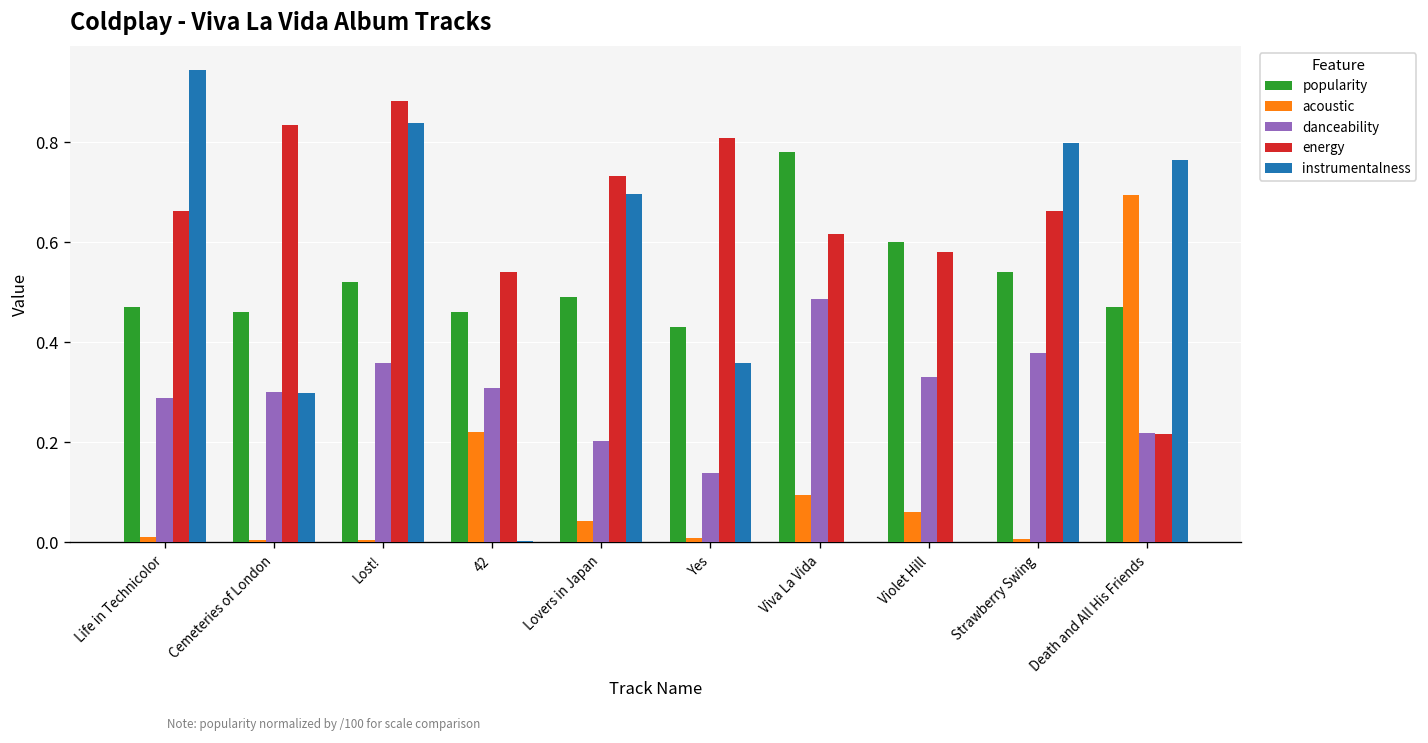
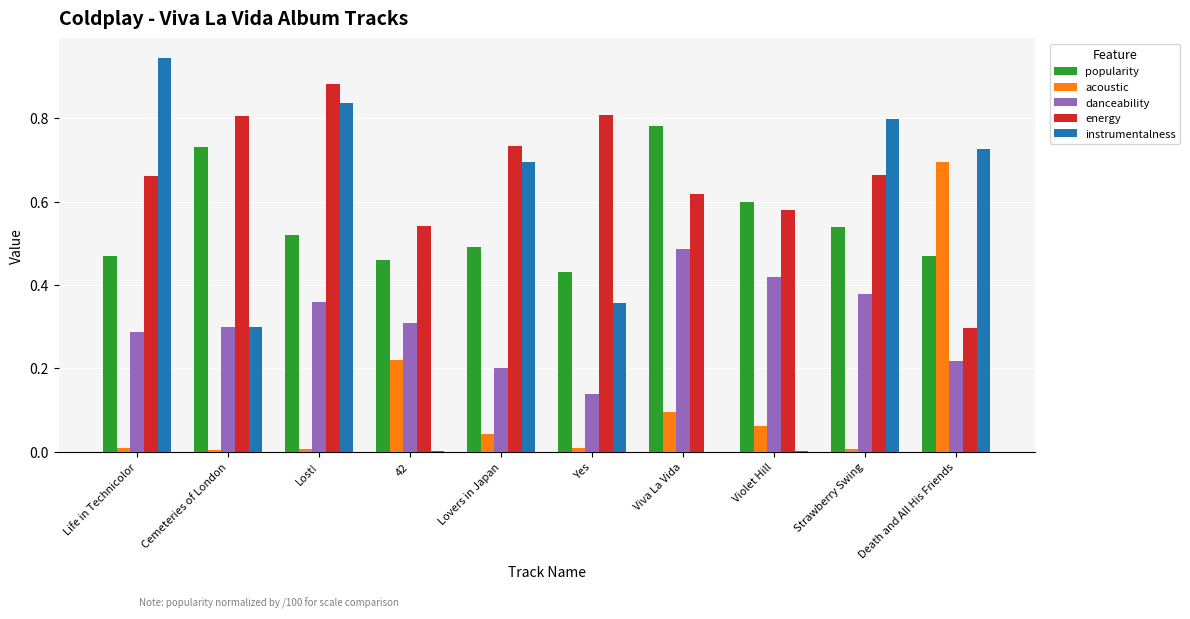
popularity, Cemeteries of London: 0.46 -> 0.73
energy, Cemeteries of London: 0.83 -> 0.81
danceability, Violet Hill: 0.33 -> 0.42
energy, Death and All His Friends: 0.22 -> 0.30
instrumentalness, Death and All His Friends: 0.76 -> 0.73
